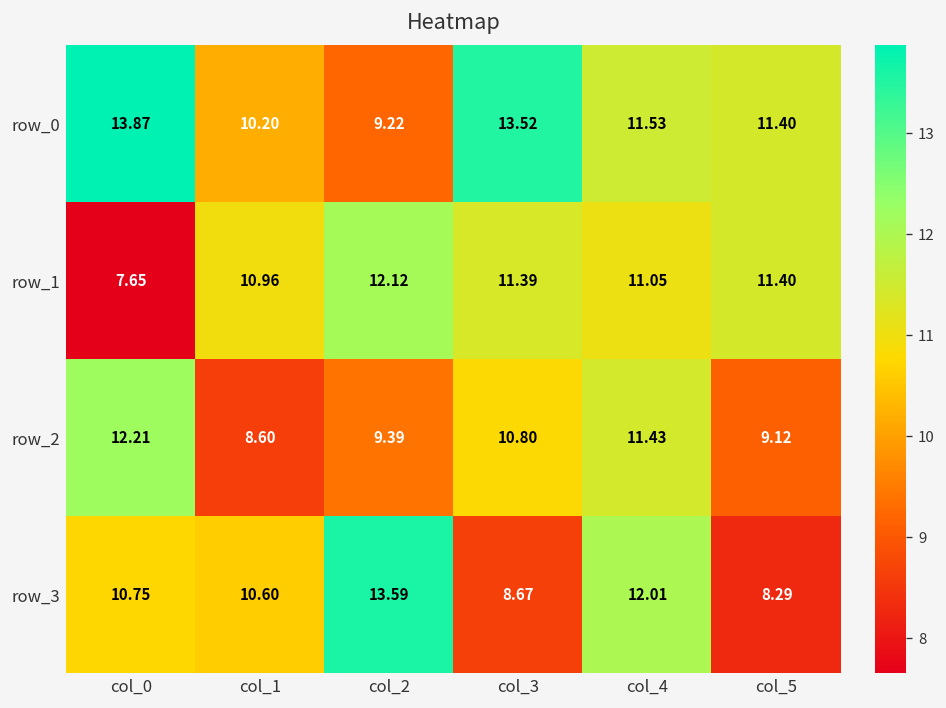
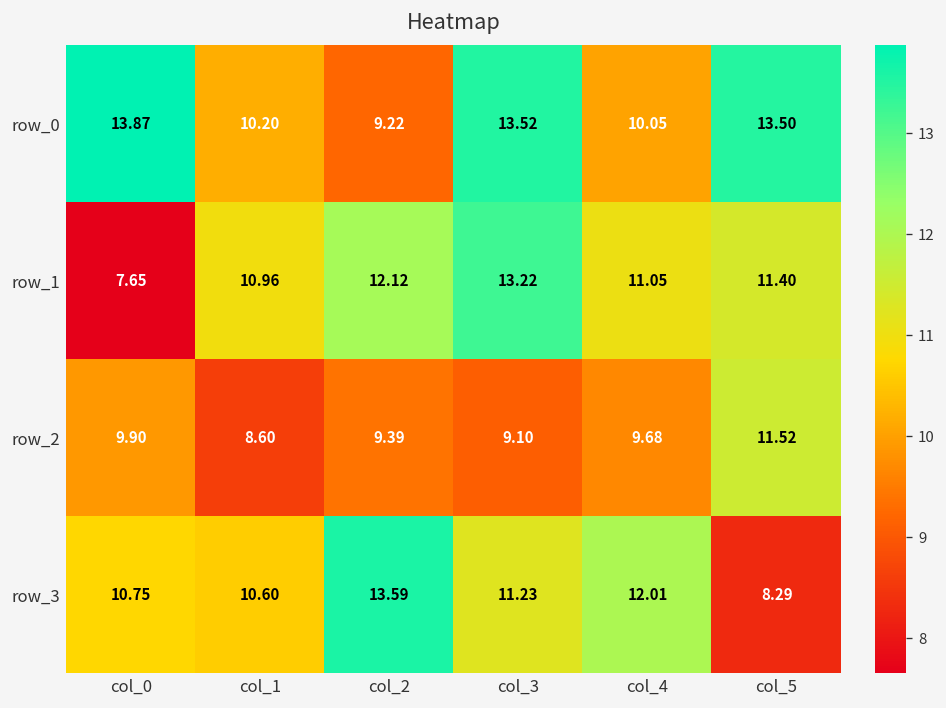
row_0, col_4: 11.53 -> 10.05
row_0, col_5: 11.40 -> 13.50
row_1, col_3: 11.39 -> 13.22
row_2, col_0: 12.21 -> 9.90
row_2, col_3: 10.80 -> 9.10
row_2, col_4: 11.43 -> 9.68
row_2, col_5: 9.12 -> 11.52
row_3, col_3: 8.67 -> 11.23
